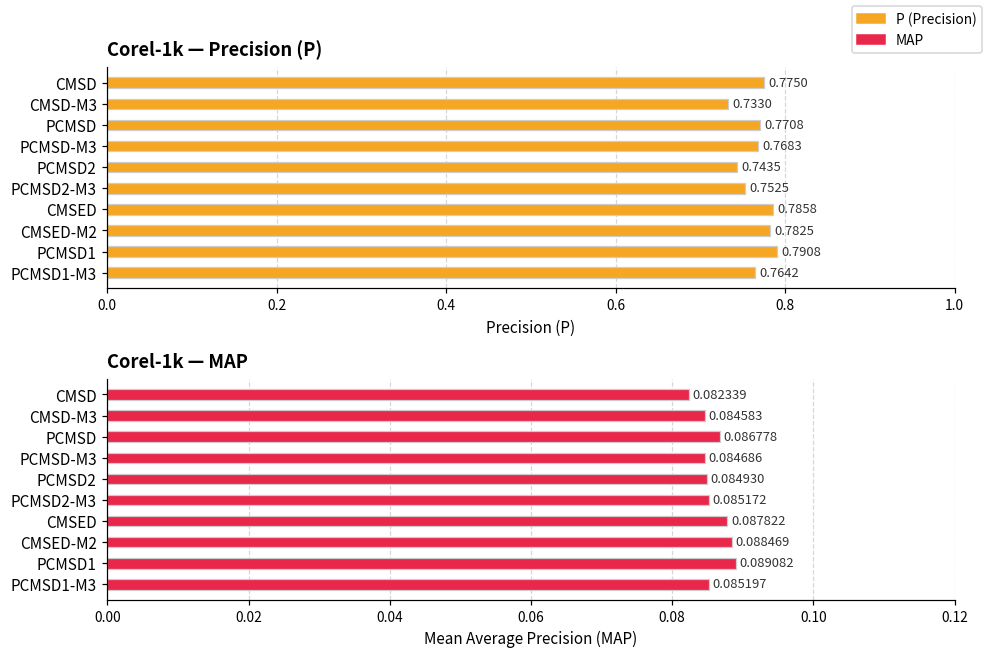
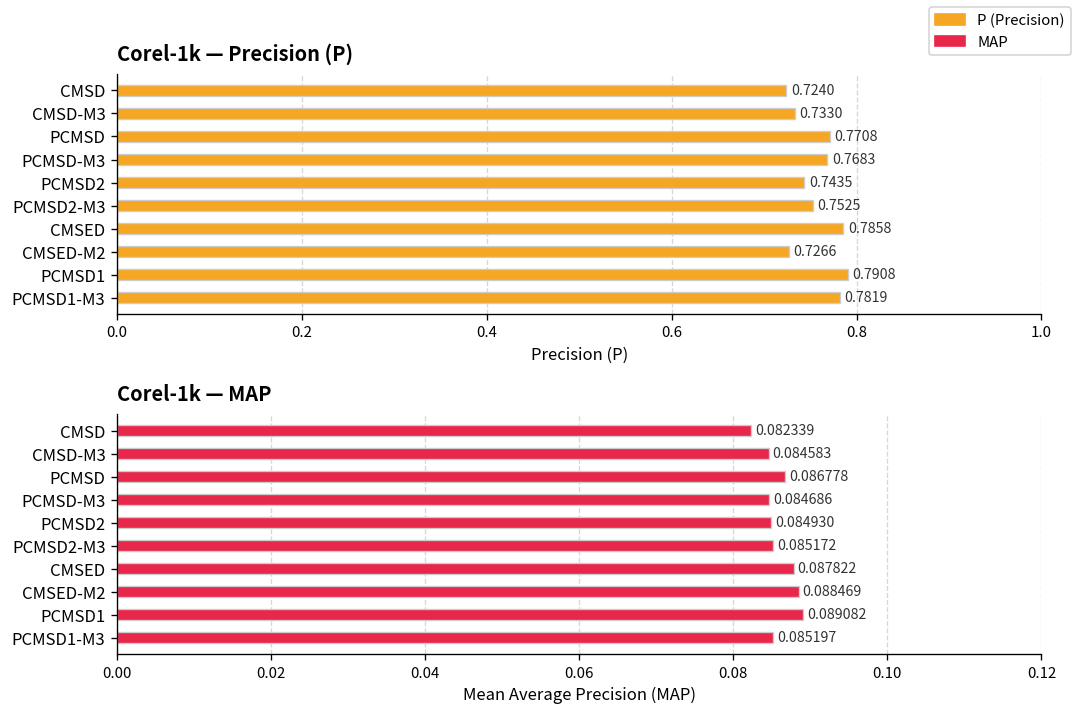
Corel-1k — Precision (P), CMSD: 0.7750 -> 0.7240
Corel-1k — Precision (P), CMSED-M2: 0.7825 -> 0.7266
Corel-1k — Precision (P), PCMSD1-M3: 0.7642 -> 0.7819
